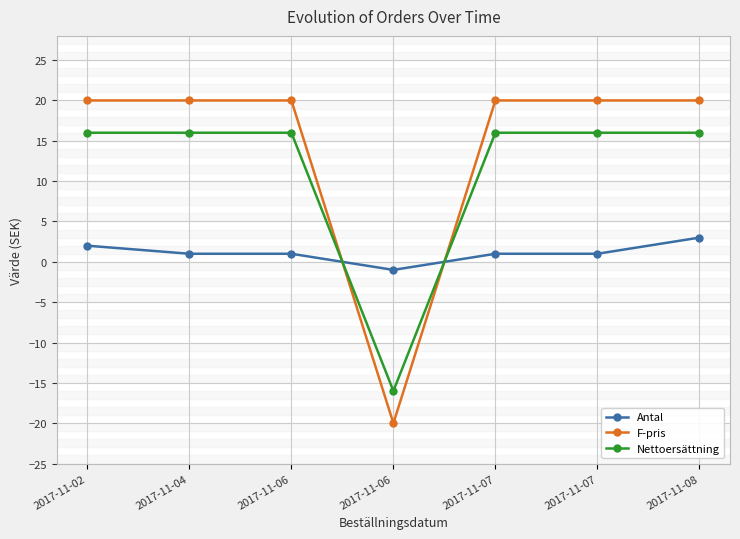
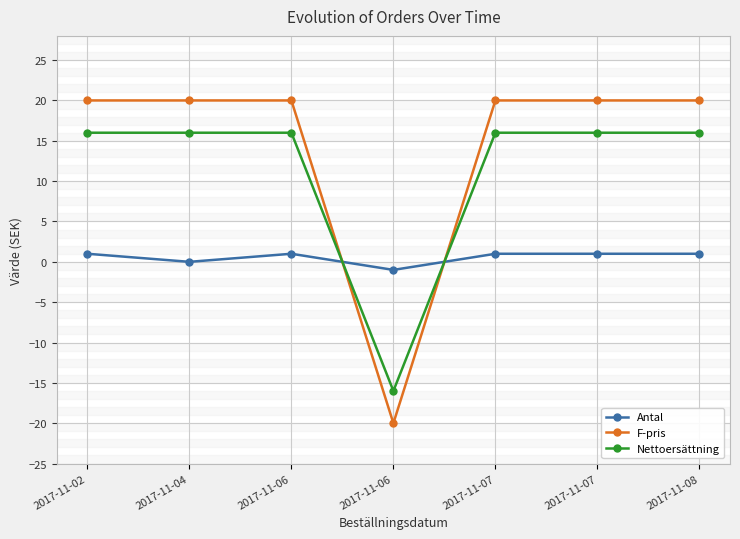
Antal, 2017-11-02: 2 -> 1
Antal, 2017-11-04: 1 -> 0
Antal, 2017-11-08: 3 -> 1
